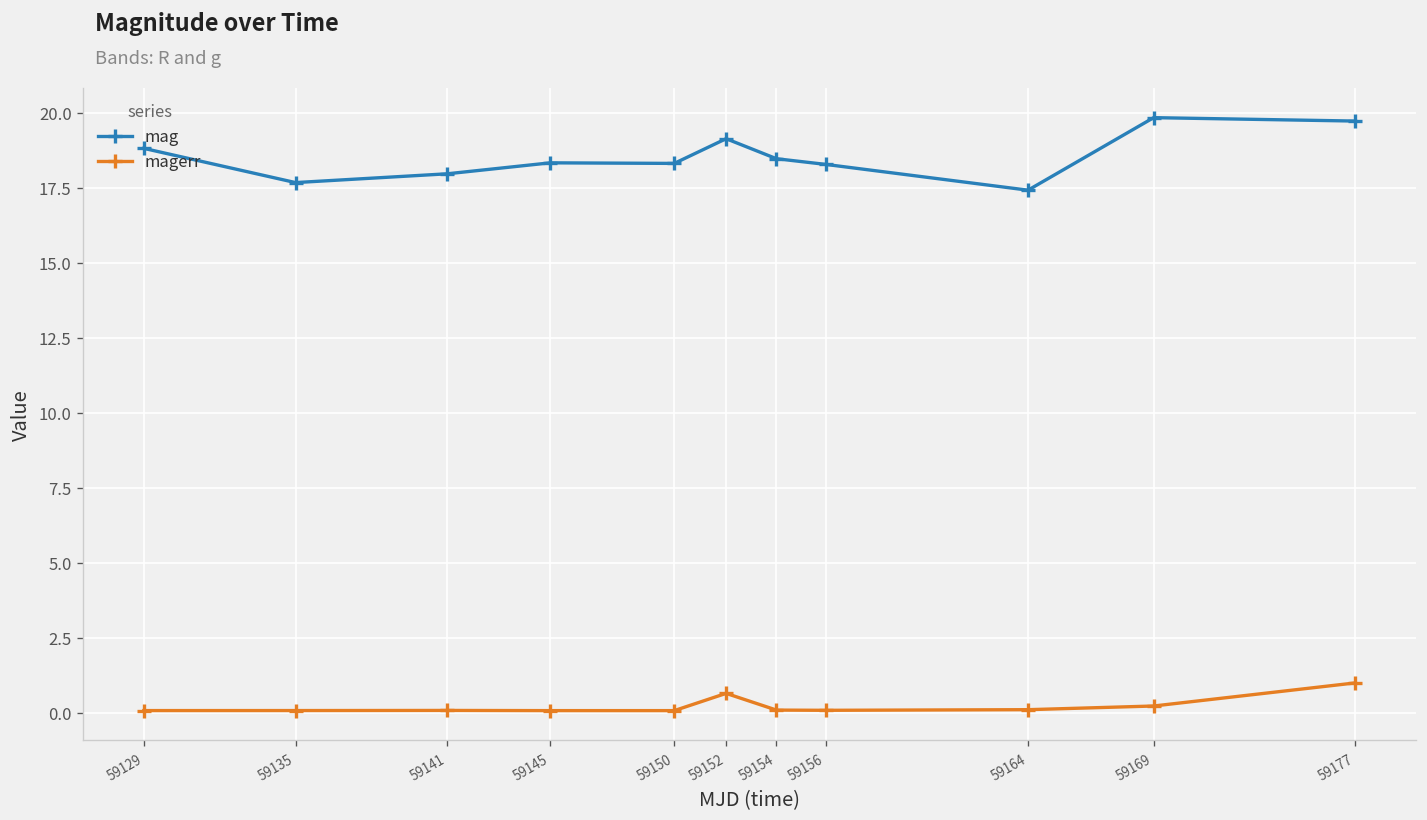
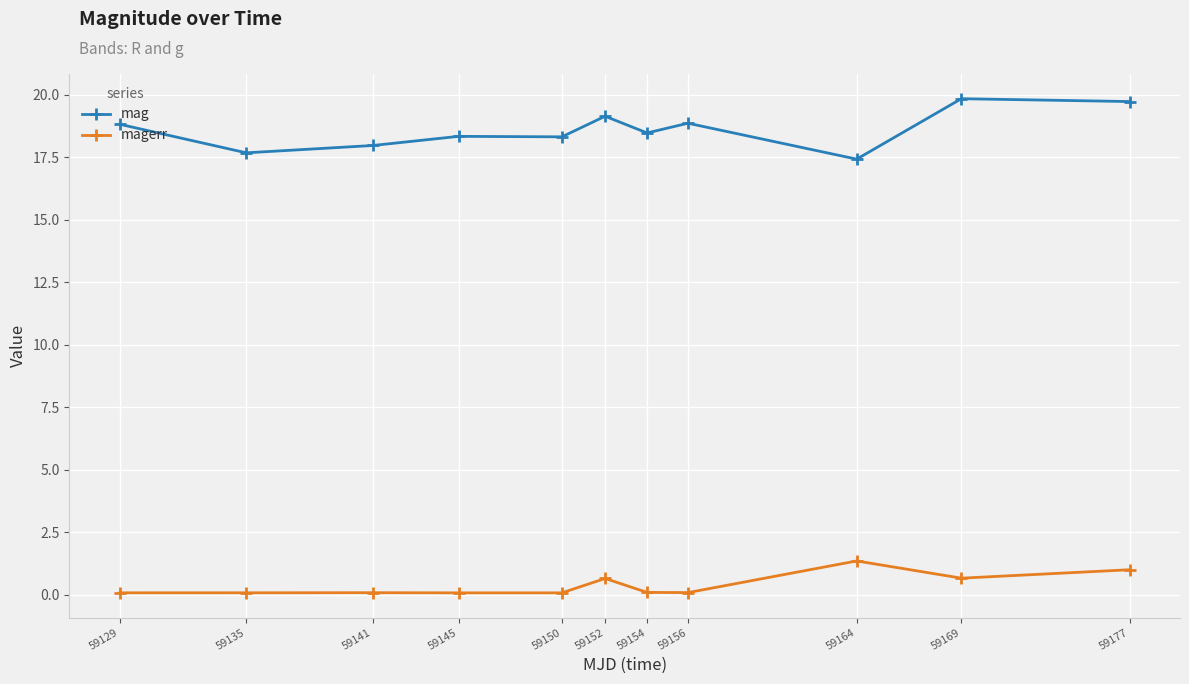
mag, 59156: 18.3 -> 18.9
magerr, 59164: 0.1 -> 1.4
magerr, 59169: 0.2 -> 0.7
